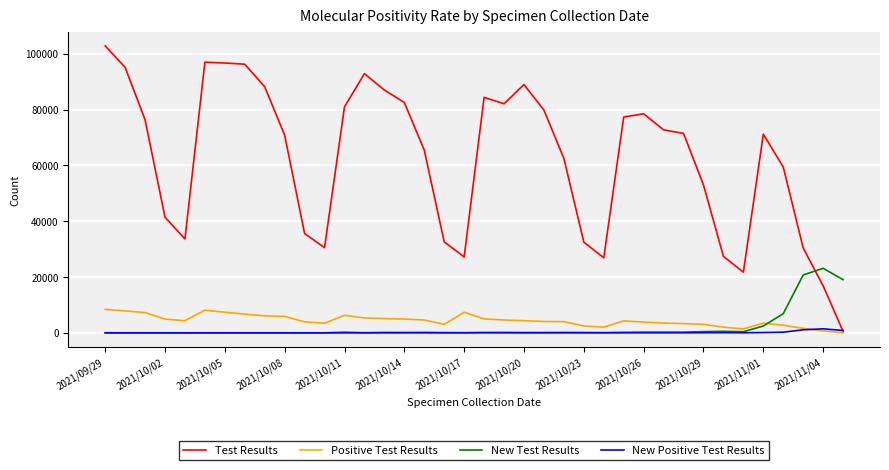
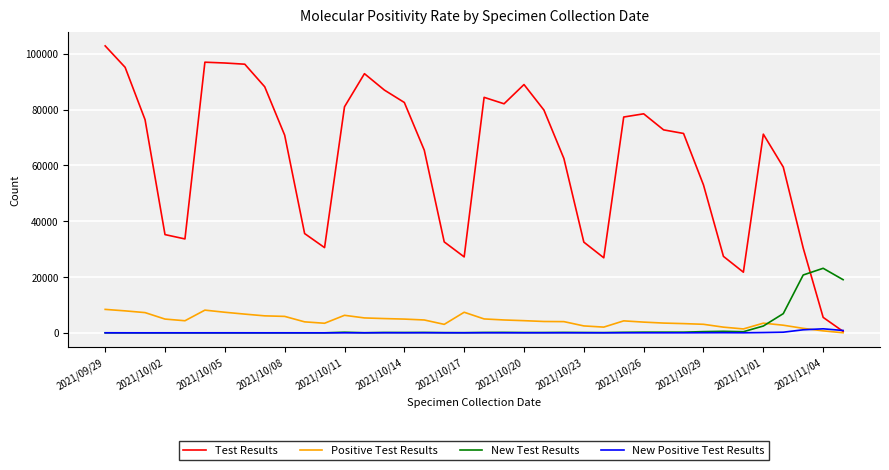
Test Results, 2021/10/02: 41000 -> 35000
Test Results, 2021/11/04: 17000 -> 6000
